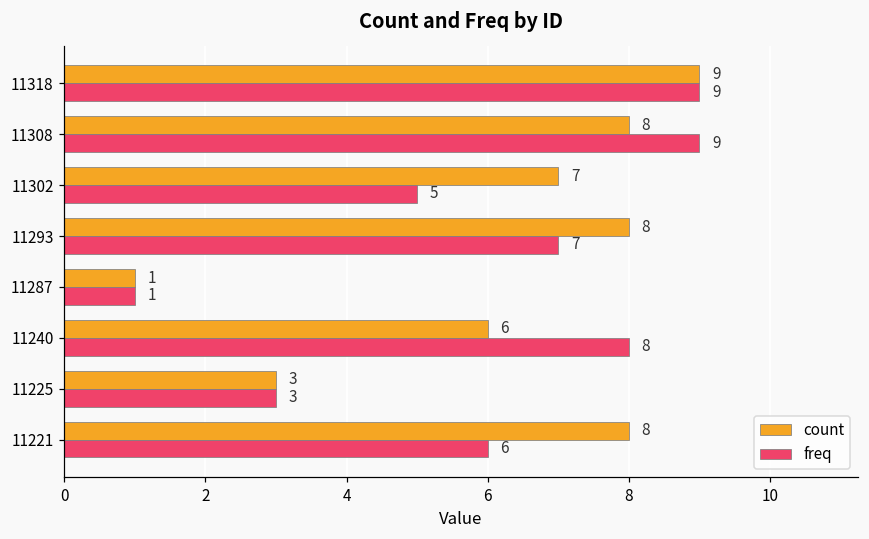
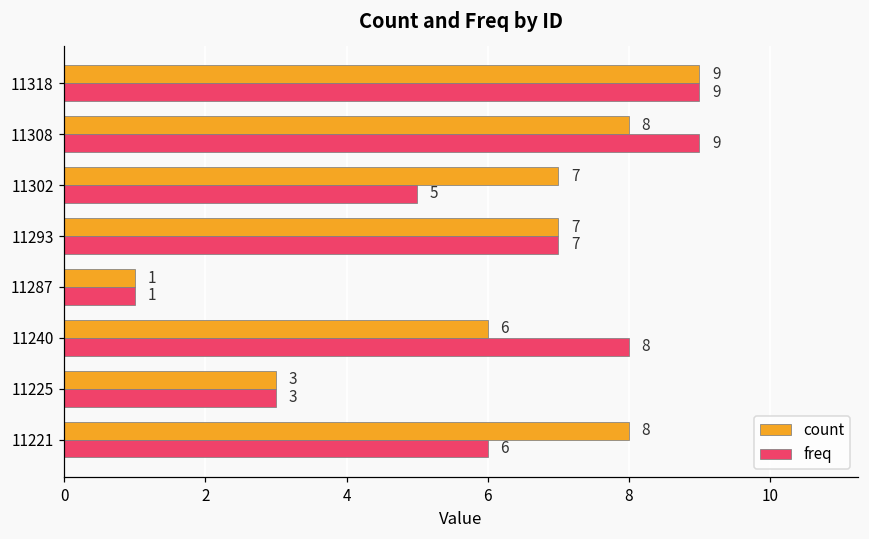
count, 11293: 8 -> 7
